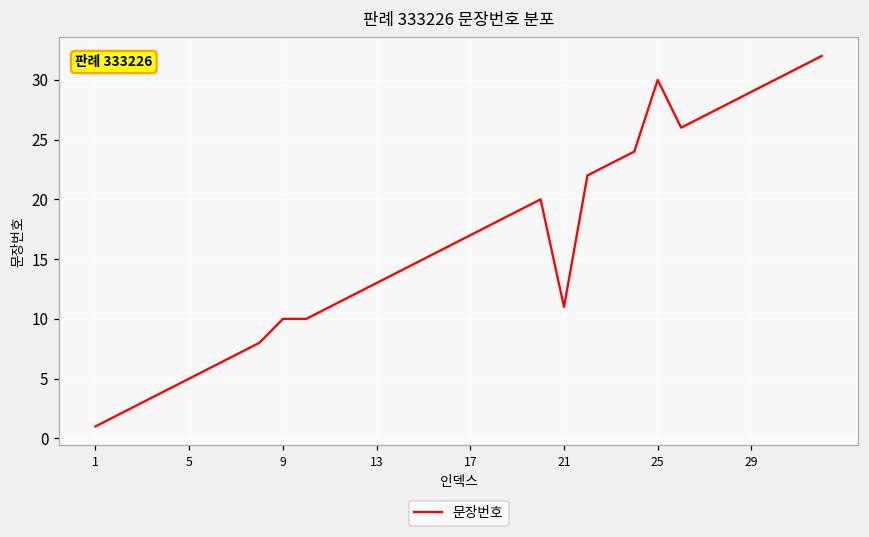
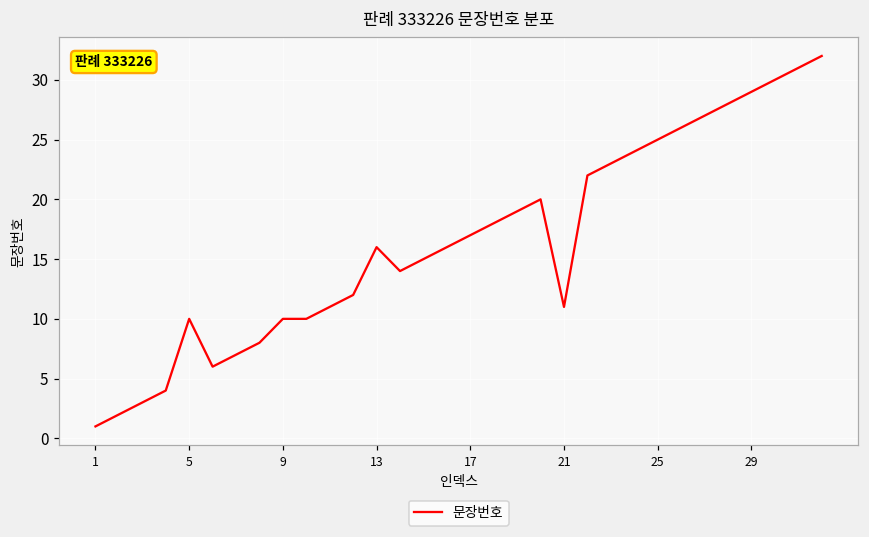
5: 5 -> 10
13: 13 -> 16
25: 30 -> 25
